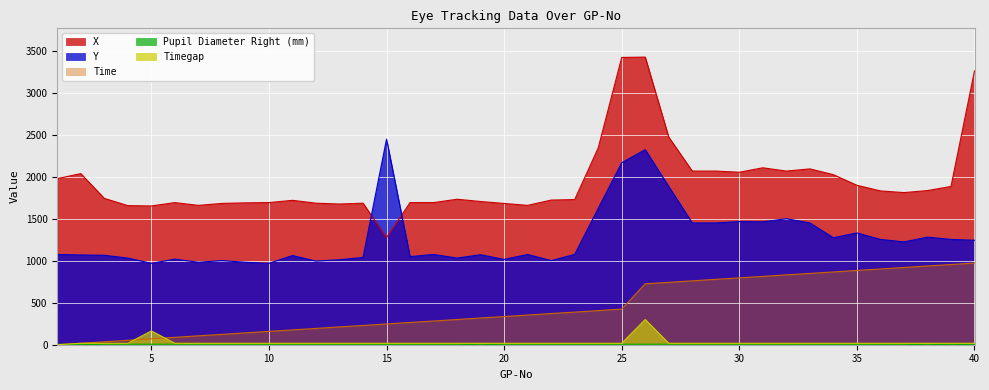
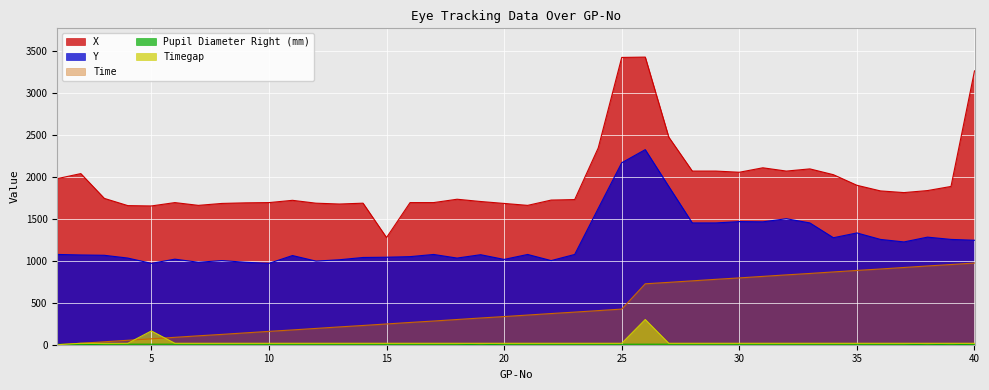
Y, 15: 2400 -> 1000
